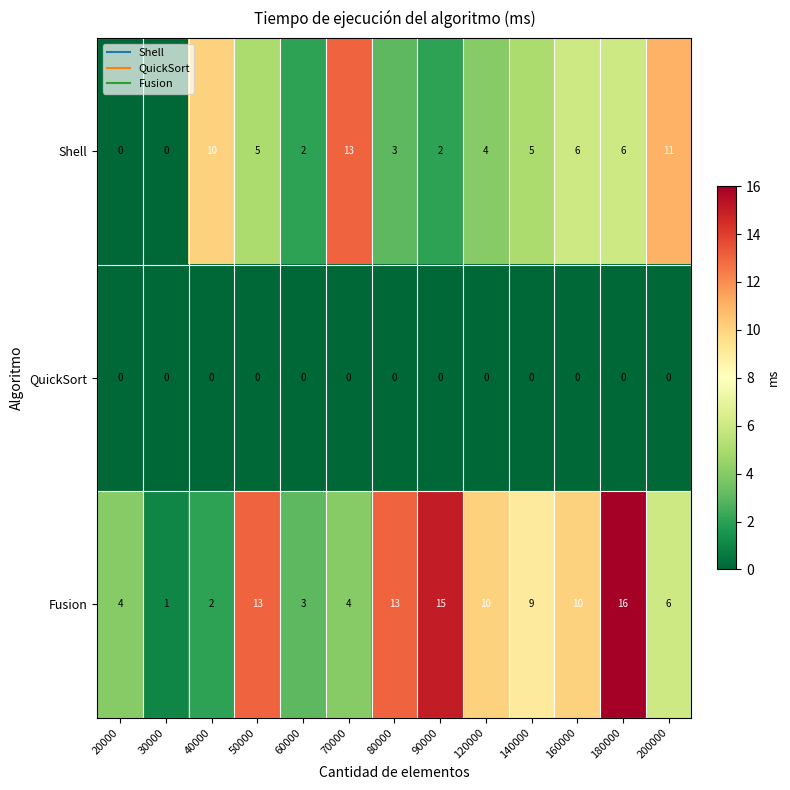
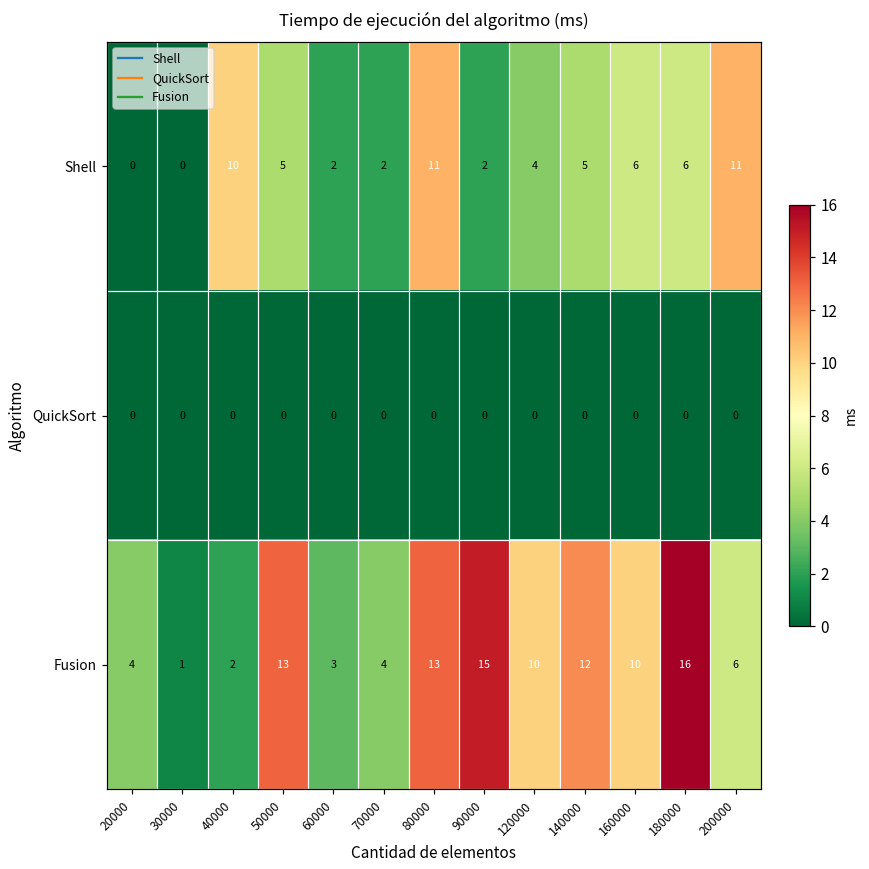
Shell, 70000: 13 -> 2
Shell, 80000: 3 -> 11
Fusion, 140000: 9 -> 12
